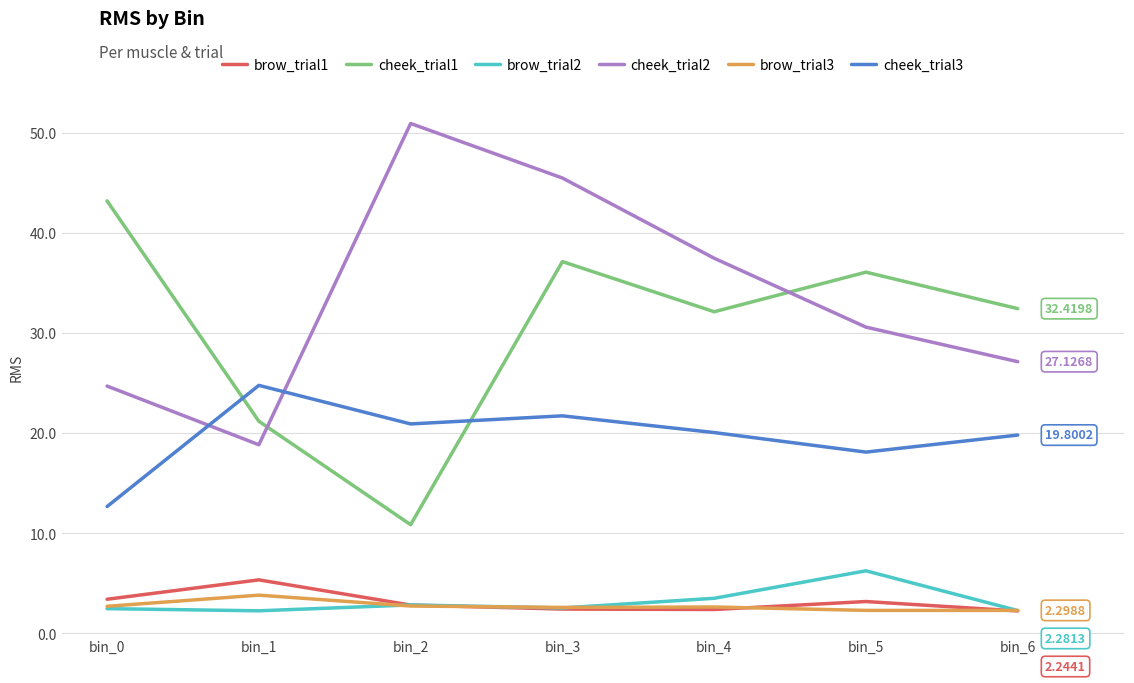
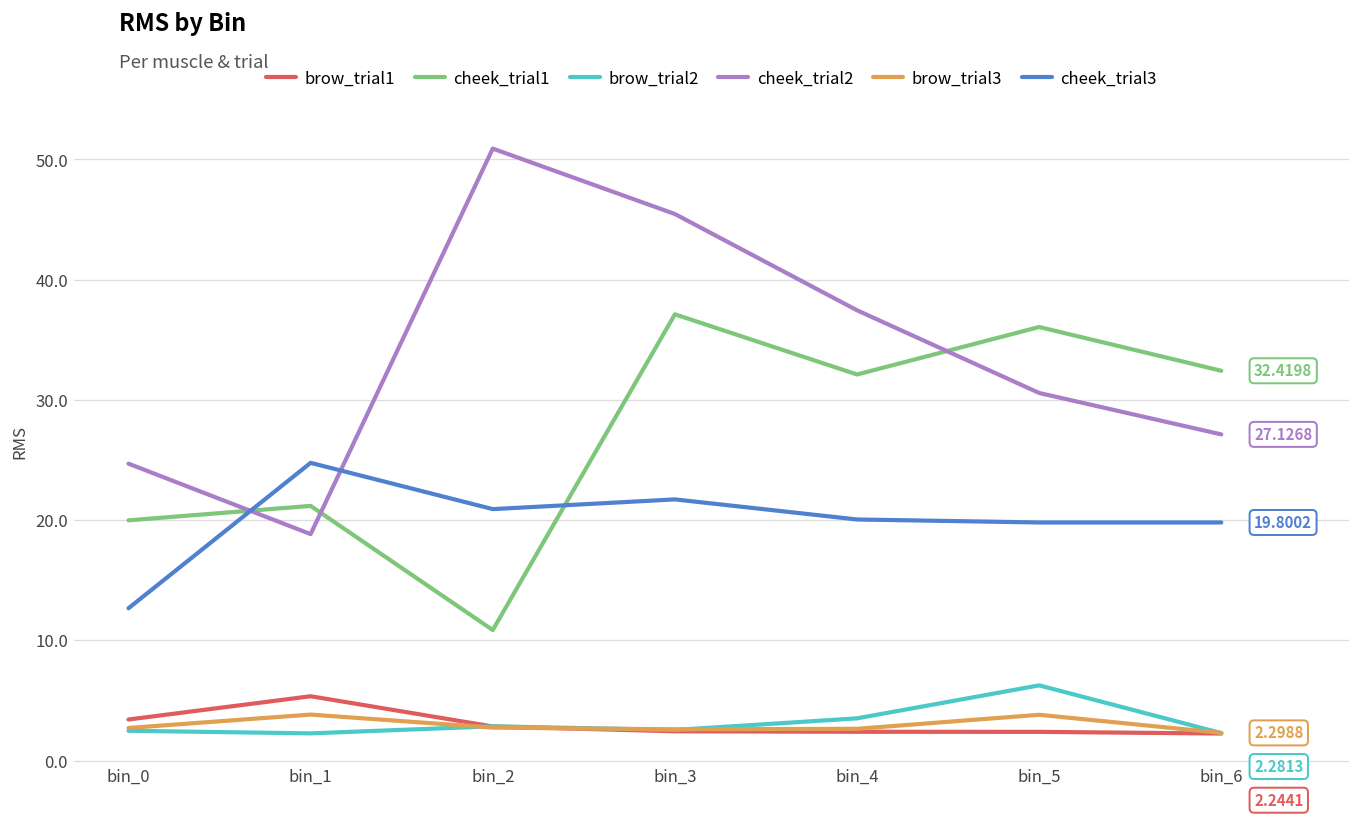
cheek_trial1, bin_0: 43.2 -> 20.0
brow_trial1, bin_5: 3.2 -> 2.4
brow_trial3, bin_5: 2.3 -> 3.8
cheek_trial3, bin_5: 18.1 -> 19.8
